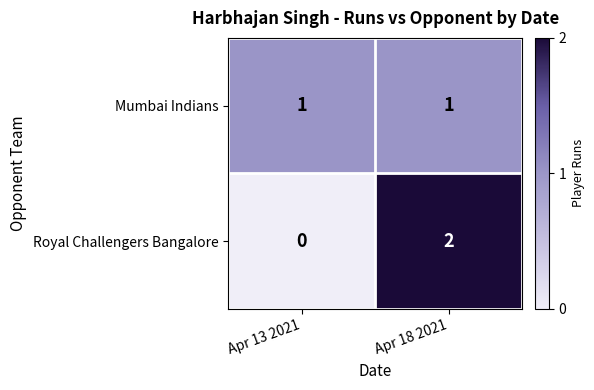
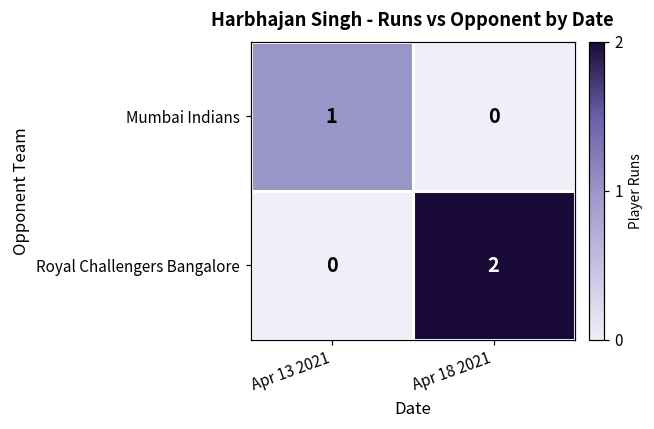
Mumbai Indians, Apr 18 2021: 1 -> 0
